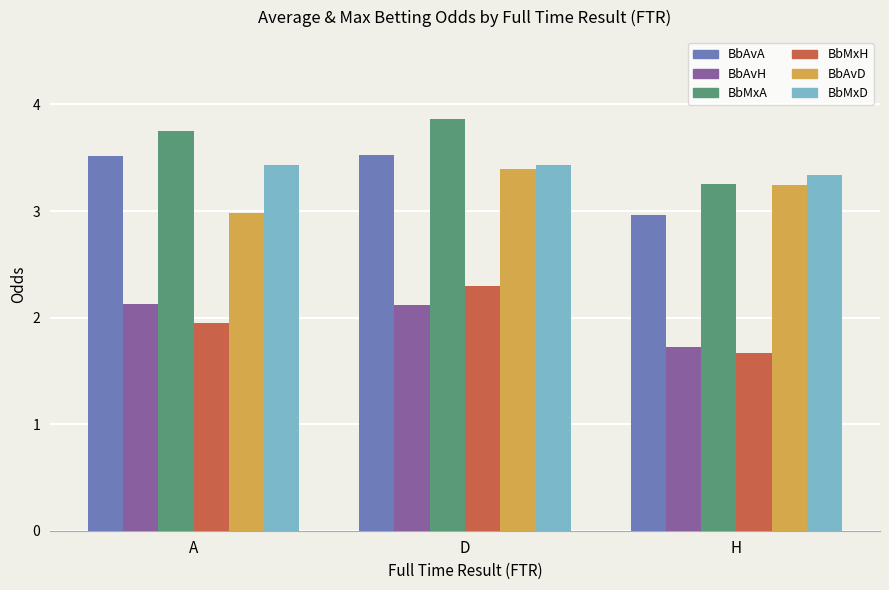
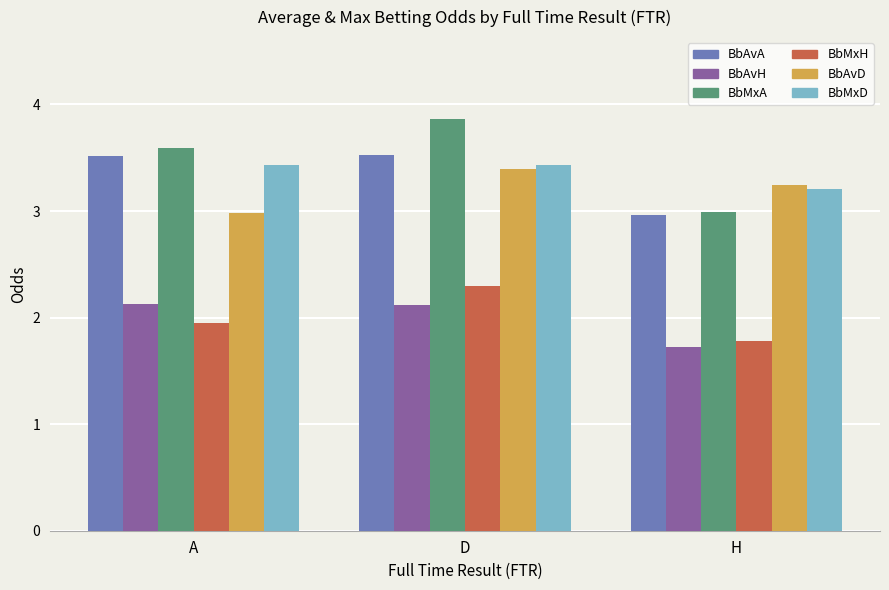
BbMxA, A: 3.75 -> 3.59
BbMxA, H: 3.25 -> 2.99
BbMxH, H: 1.67 -> 1.78
BbMxD, H: 3.34 -> 3.21
